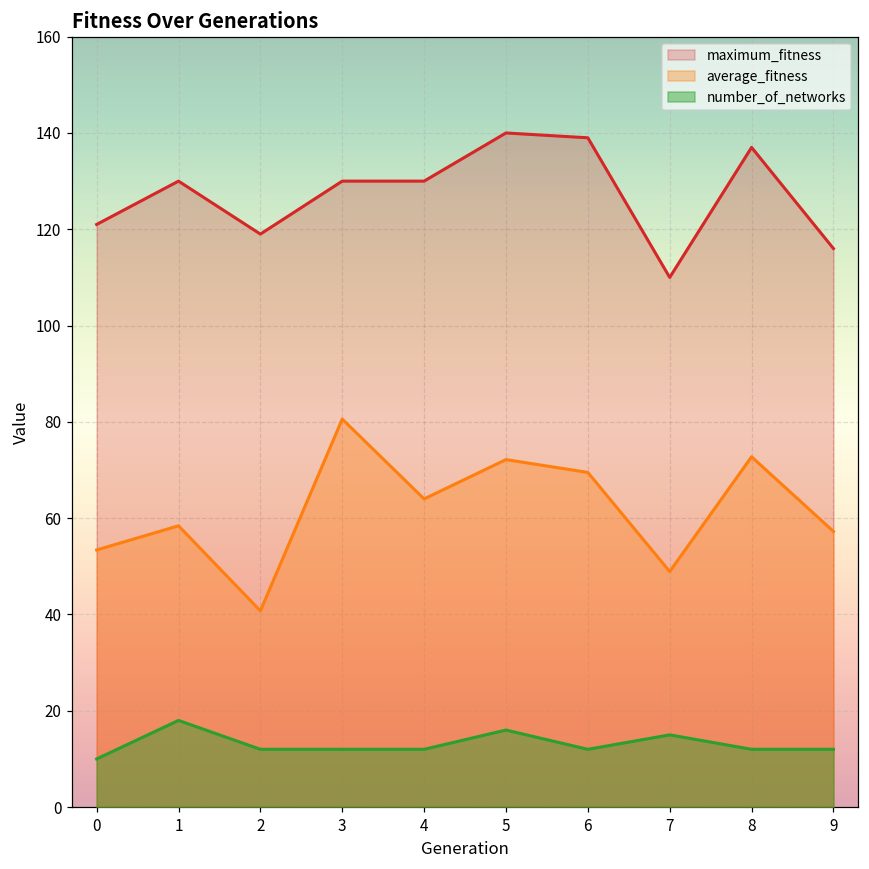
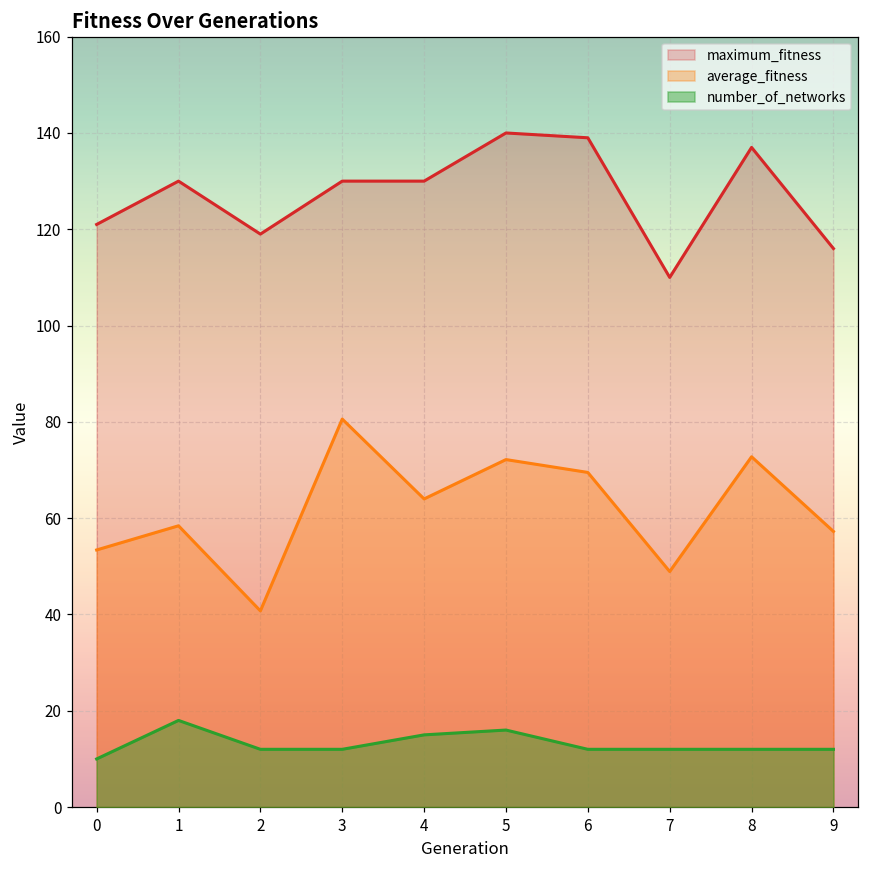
number_of_networks, 4: 12 -> 15
number_of_networks, 7: 15 -> 12
